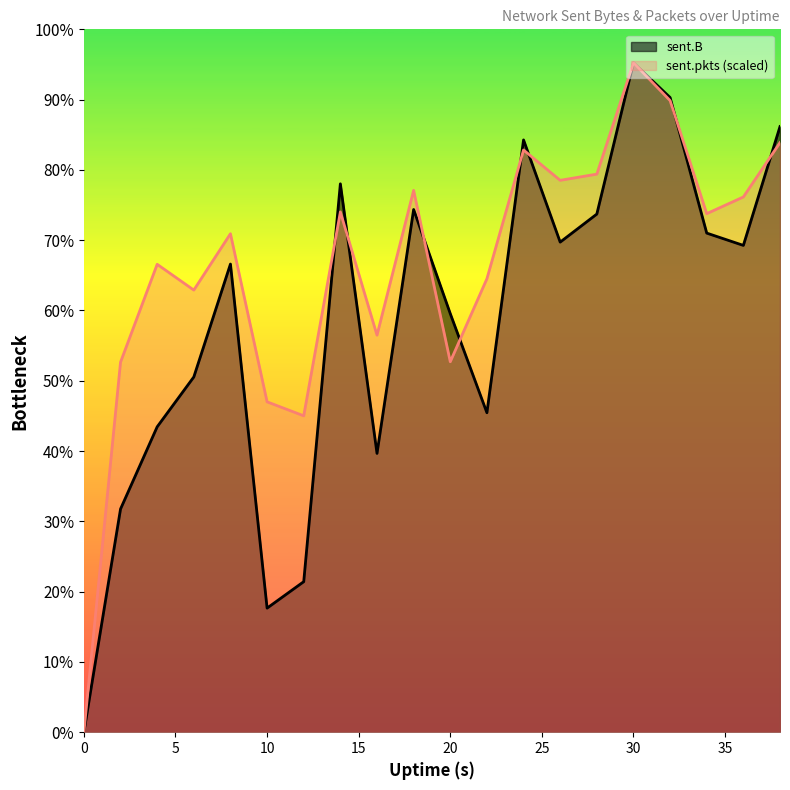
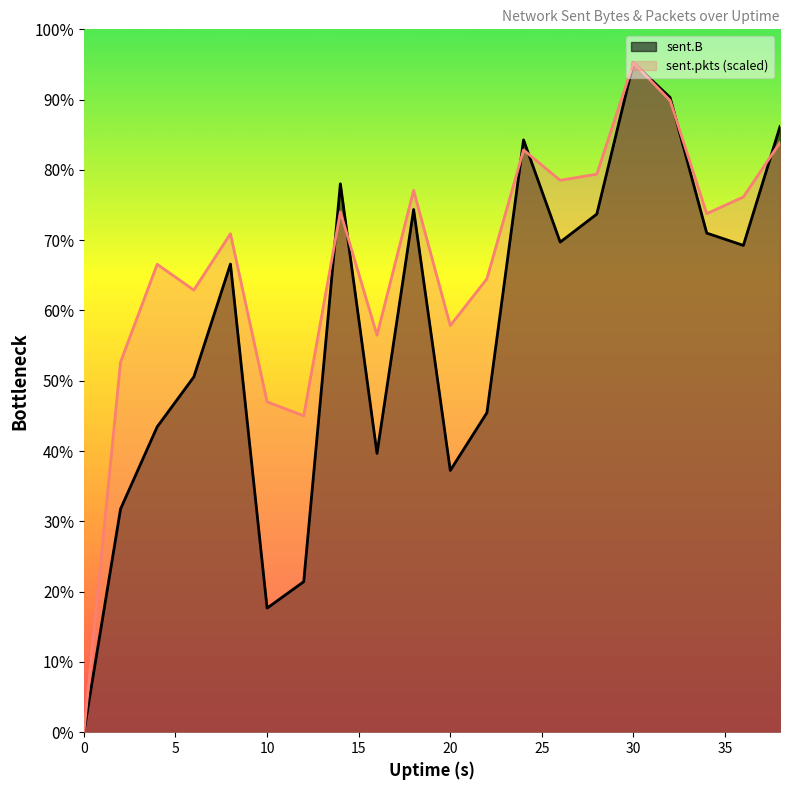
sent.B, 20: 60% -> 37%
sent.pkts (scaled), 20: 53% -> 58%
